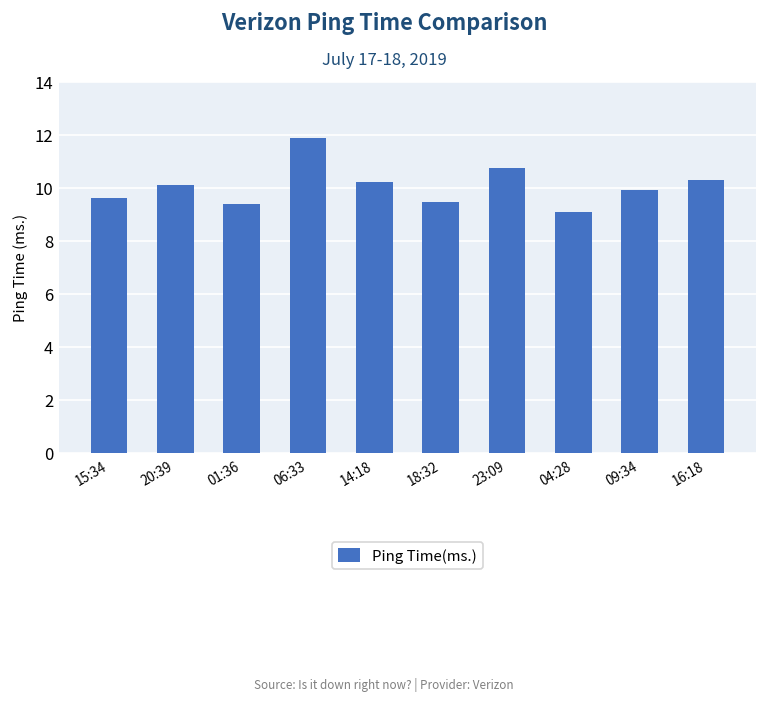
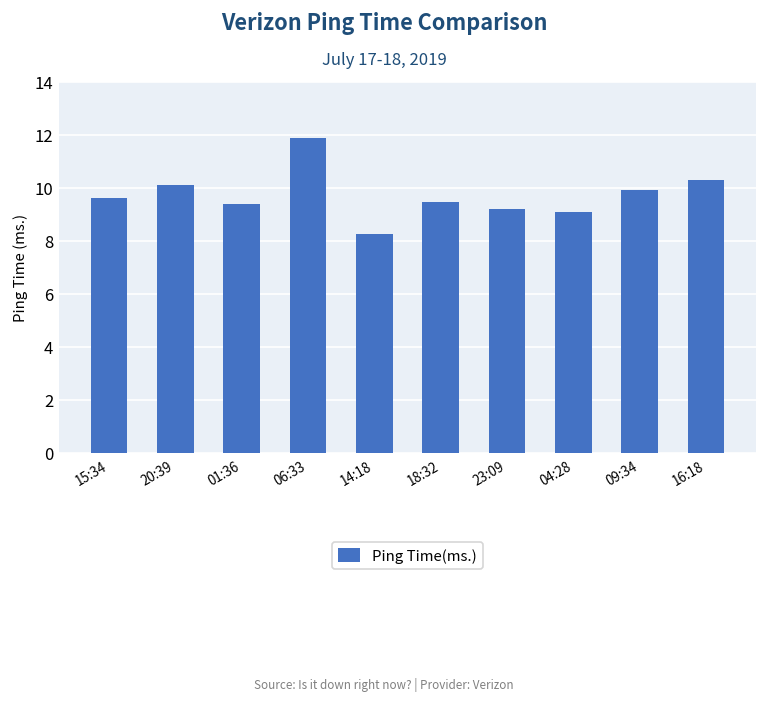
14:18: 10.2 -> 8.3
23:09: 10.7 -> 9.2
